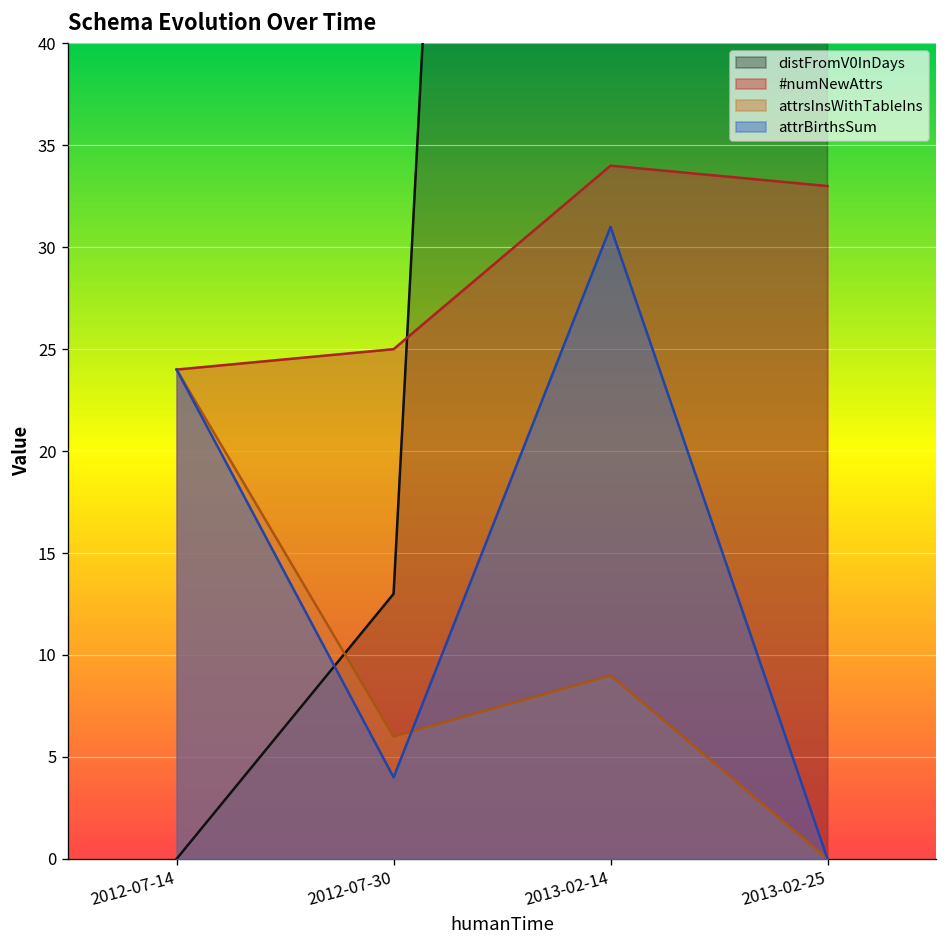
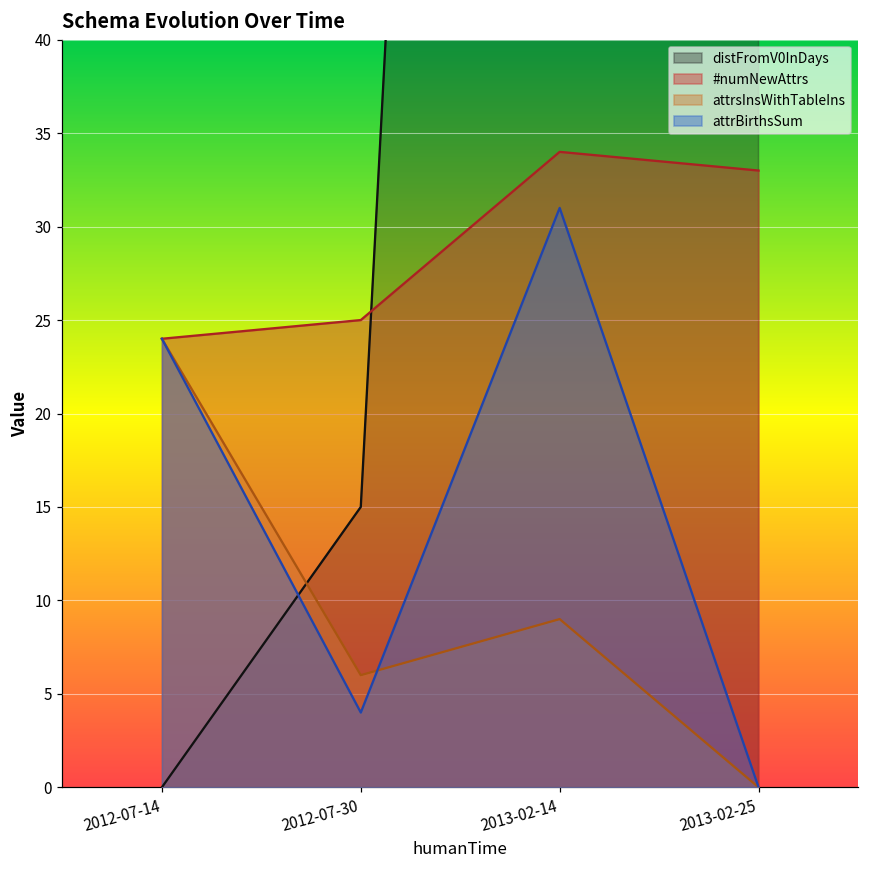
distFromV0InDays, 2012-07-30: 13 -> 15
